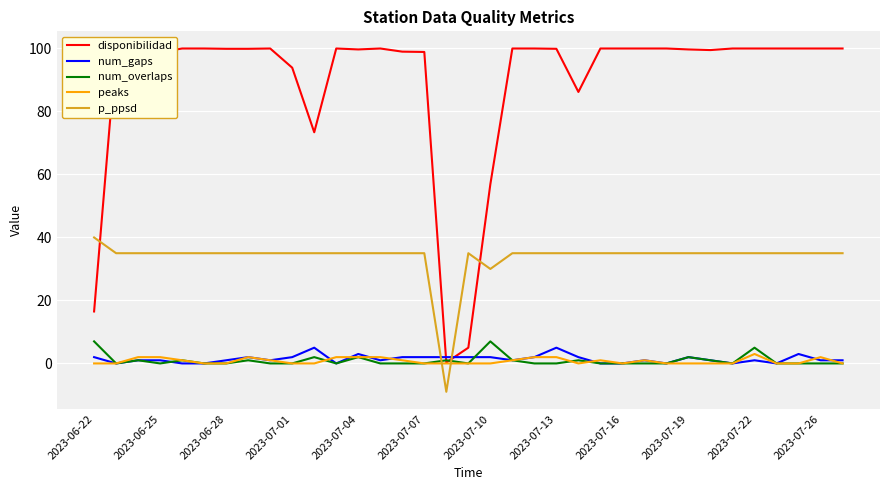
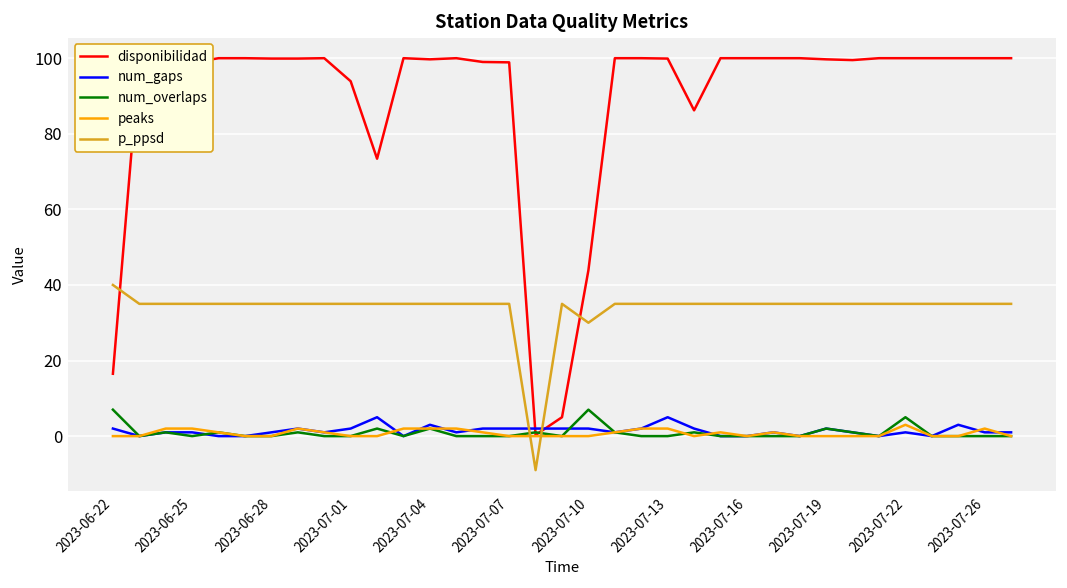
disponibilidad, 2023-07-10: 57 -> 44
